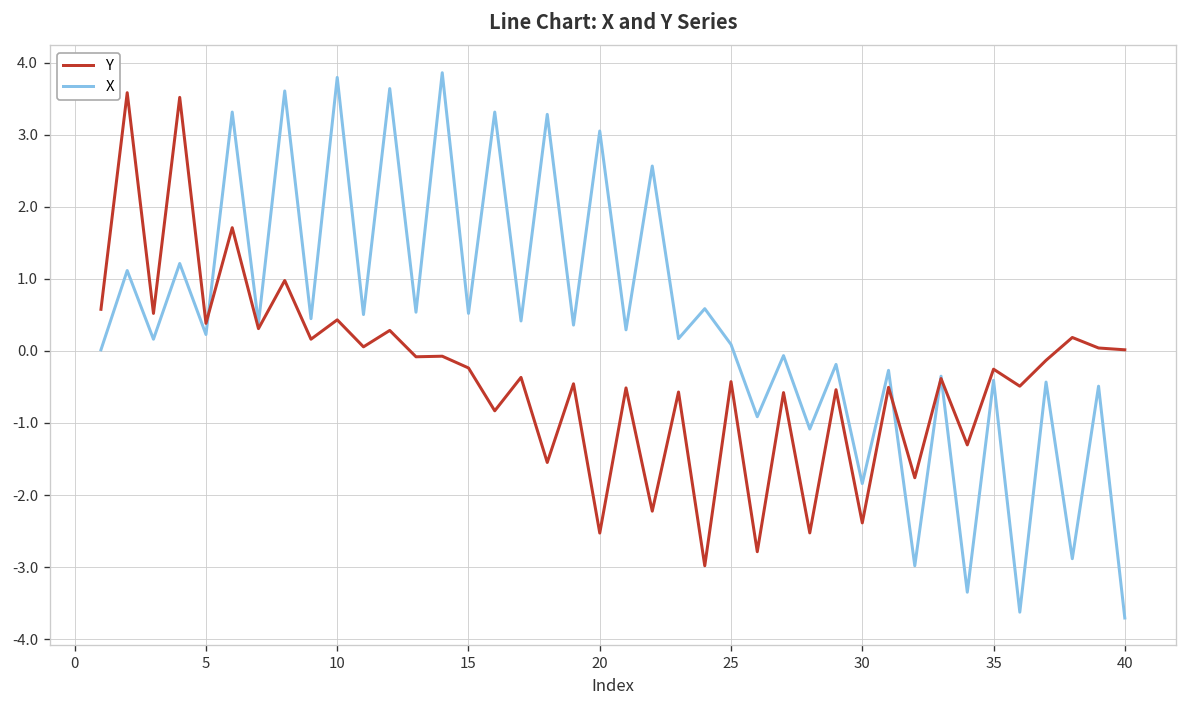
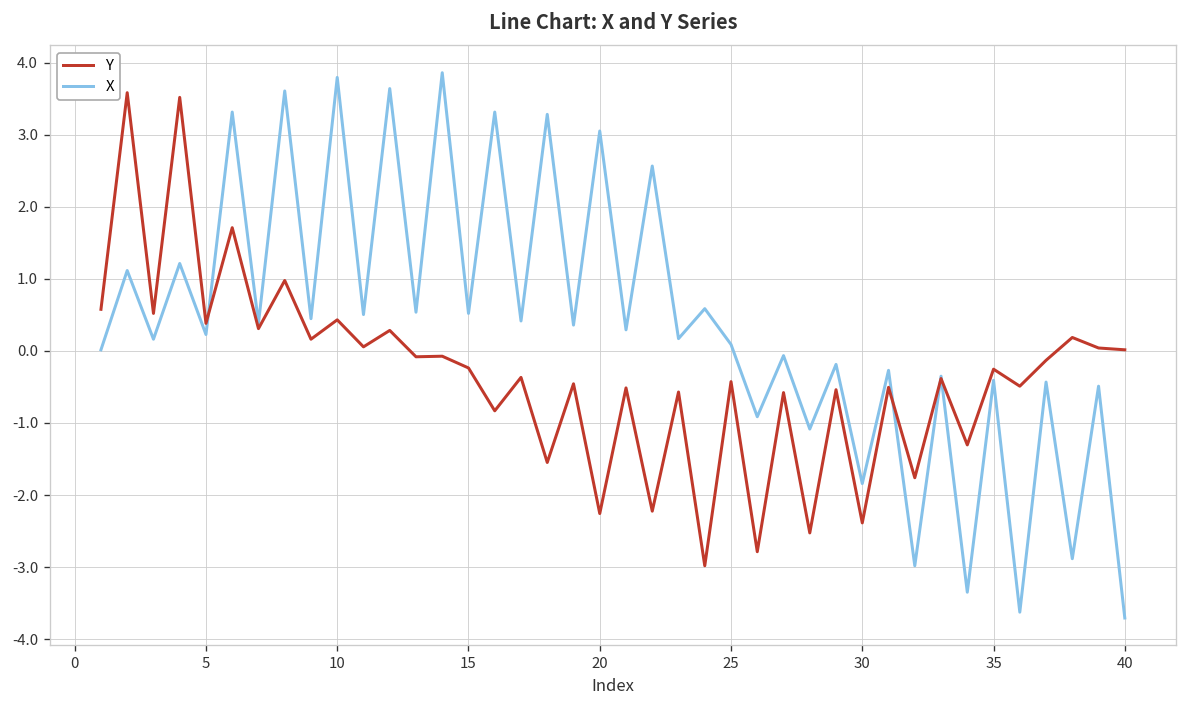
Y, 20: -2.5 -> -2.3
